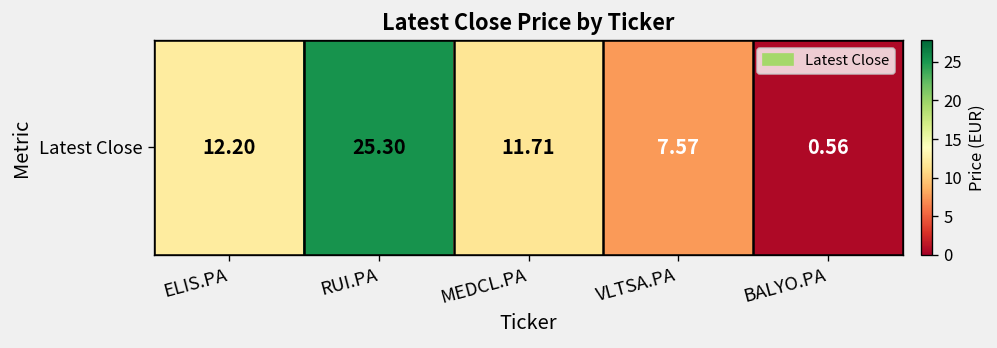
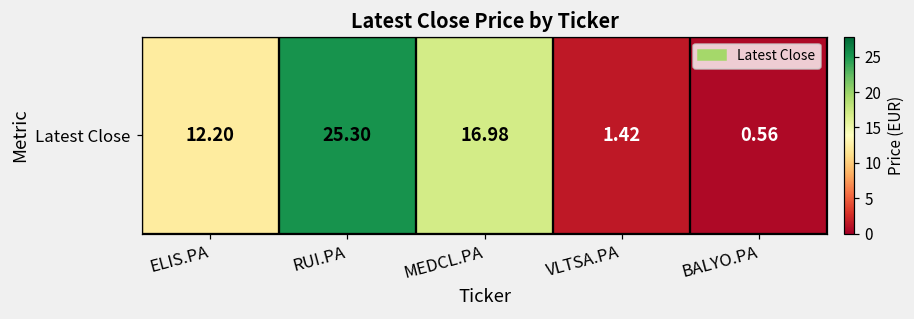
Latest Close, MEDCL.PA: 11.71 -> 16.98
Latest Close, VLTSA.PA: 7.57 -> 1.42
